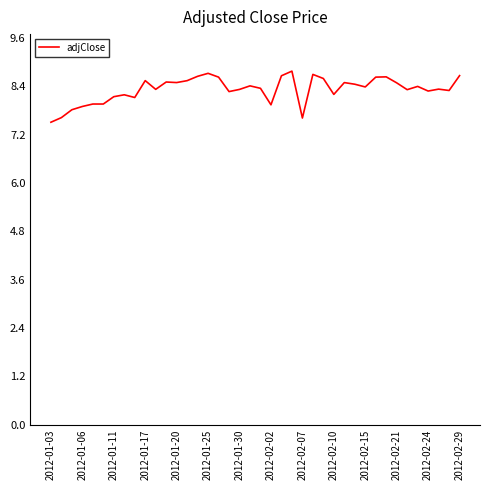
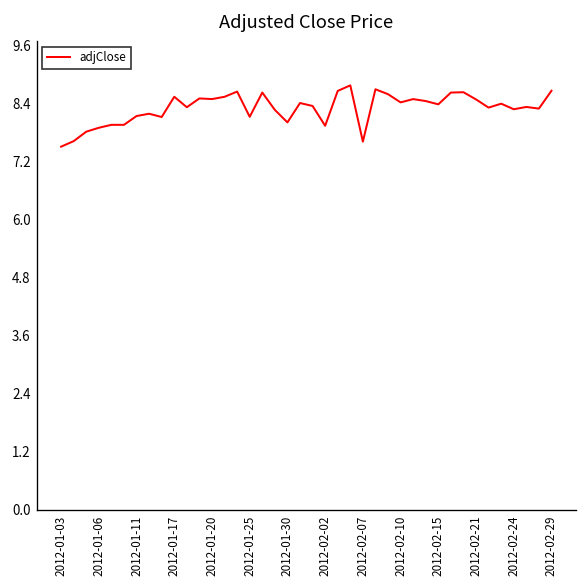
2012-01-25: 8.7 -> 8.1
2012-01-30: 8.3 -> 8.0
2012-02-10: 8.2 -> 8.4
